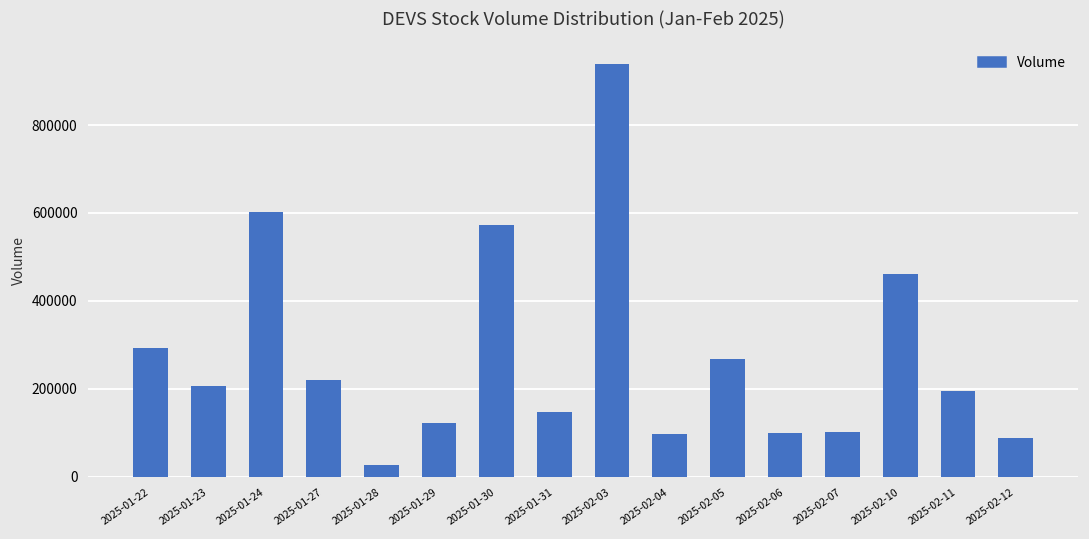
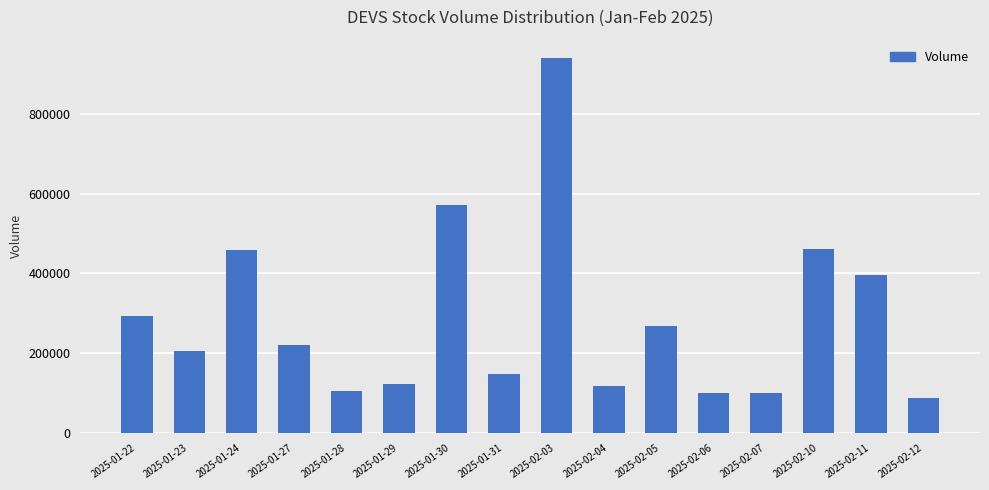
2025-01-24: 600000 -> 460000
2025-01-28: 30000 -> 110000
2025-02-04: 100000 -> 120000
2025-02-11: 200000 -> 400000
